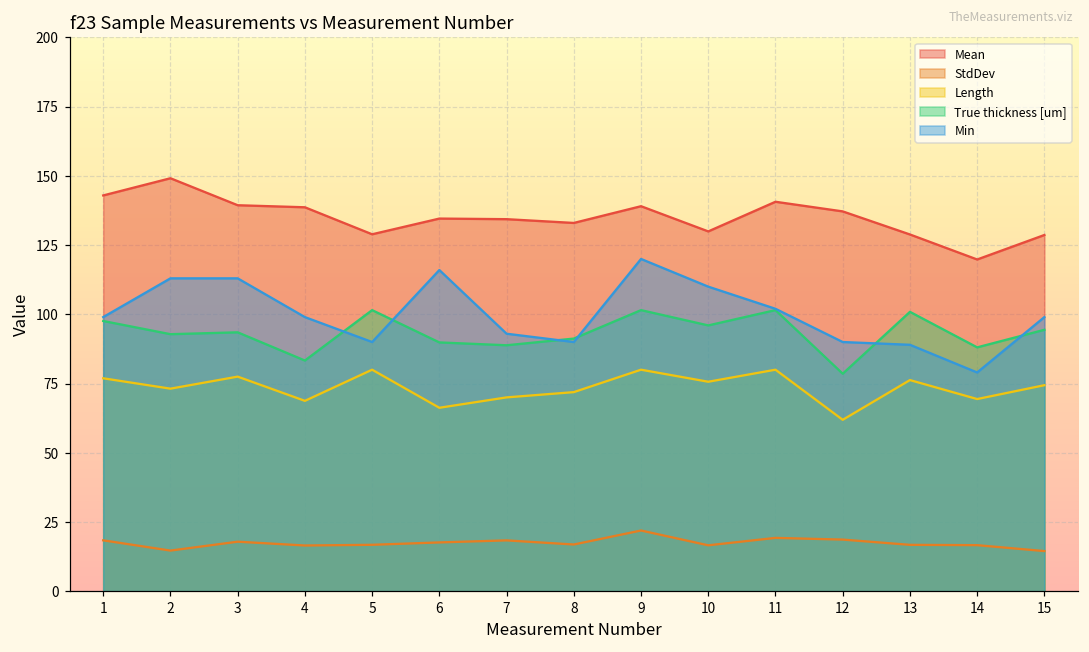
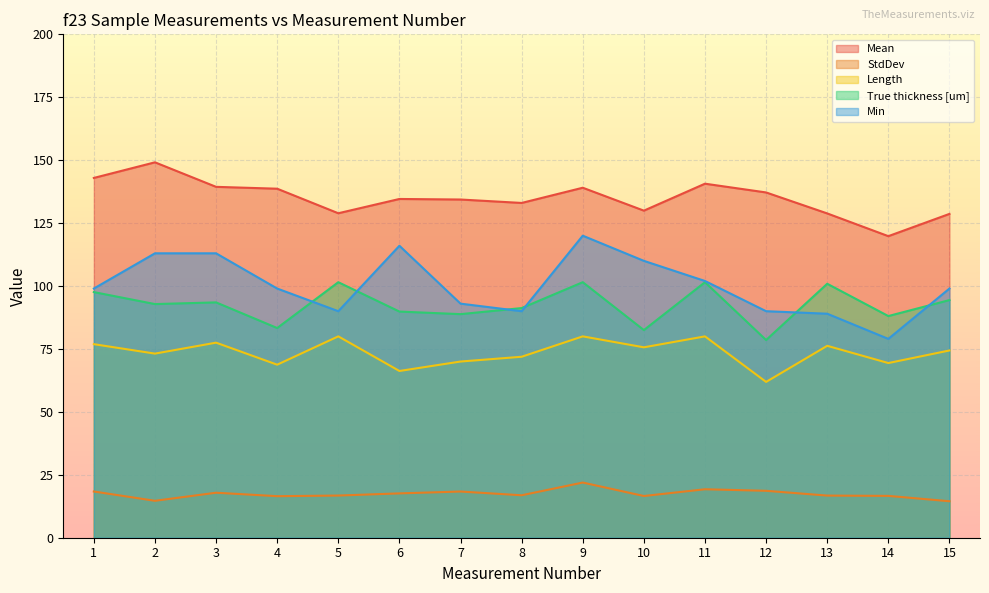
True thickness [um], 10: 96 -> 83
